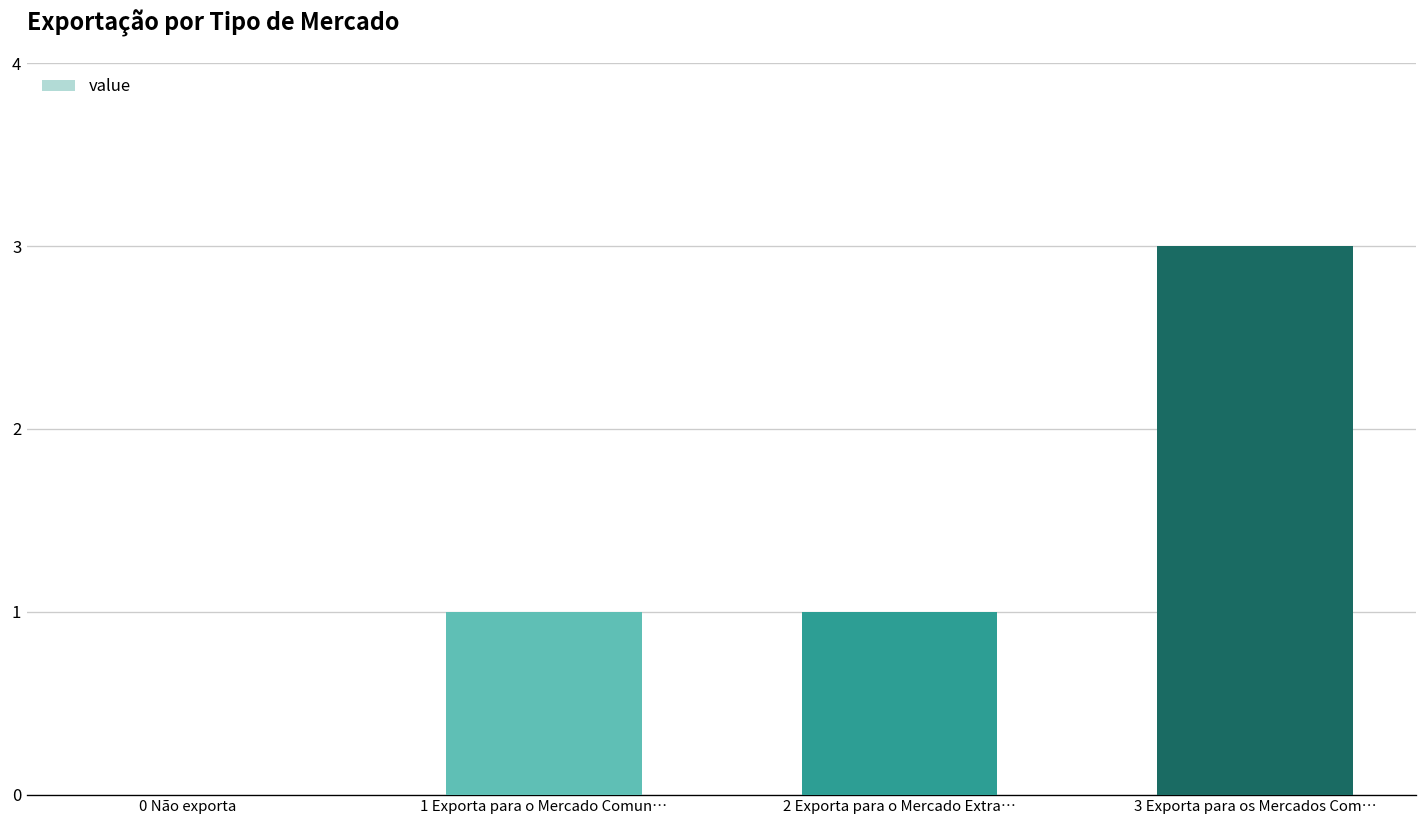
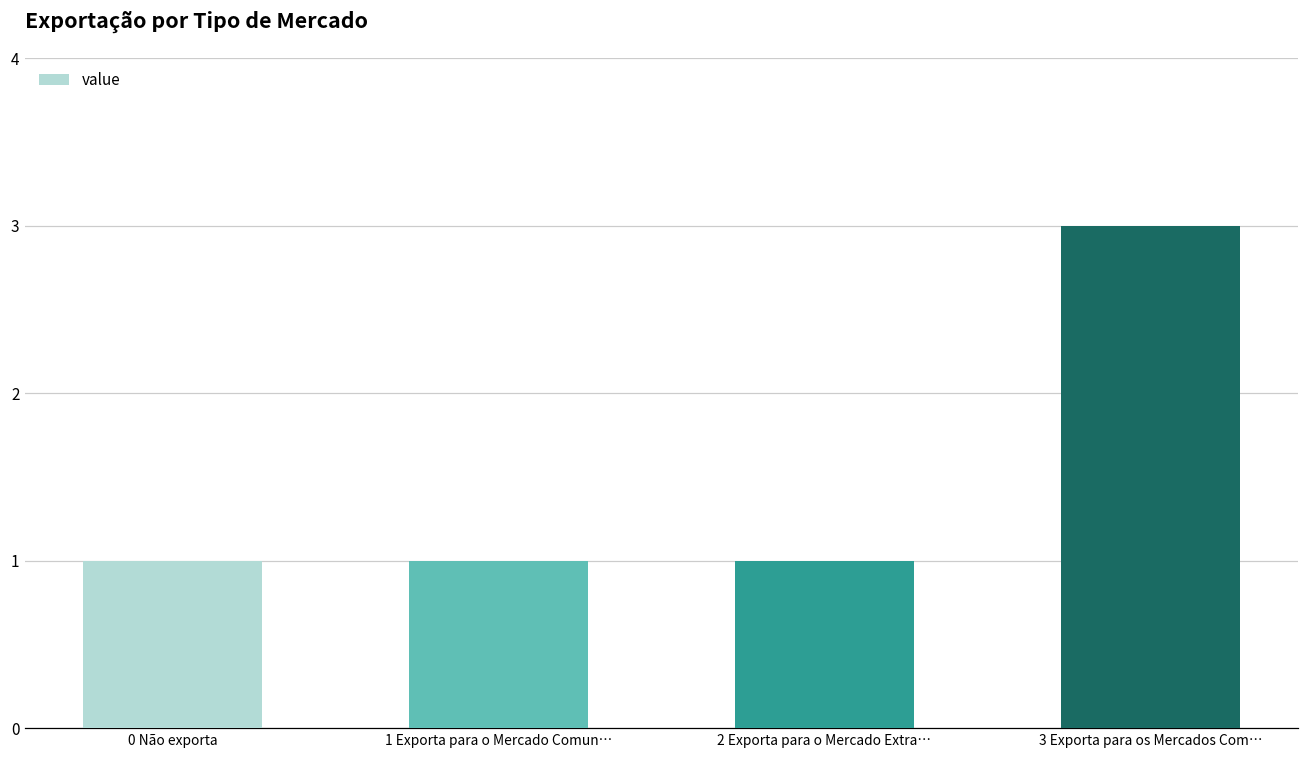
0 Não exporta: 0 -> 1
